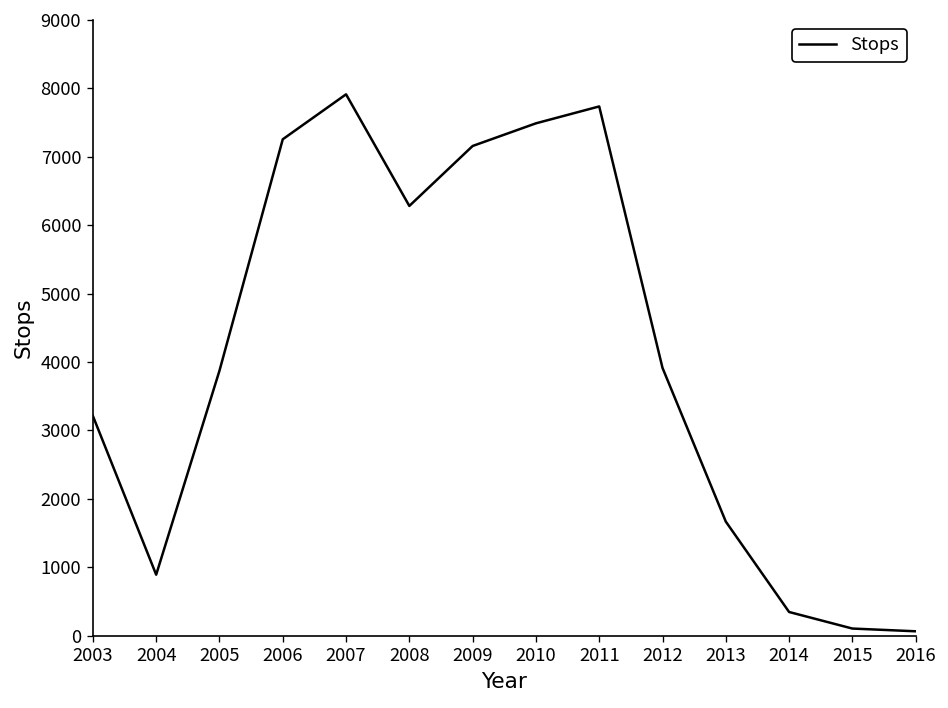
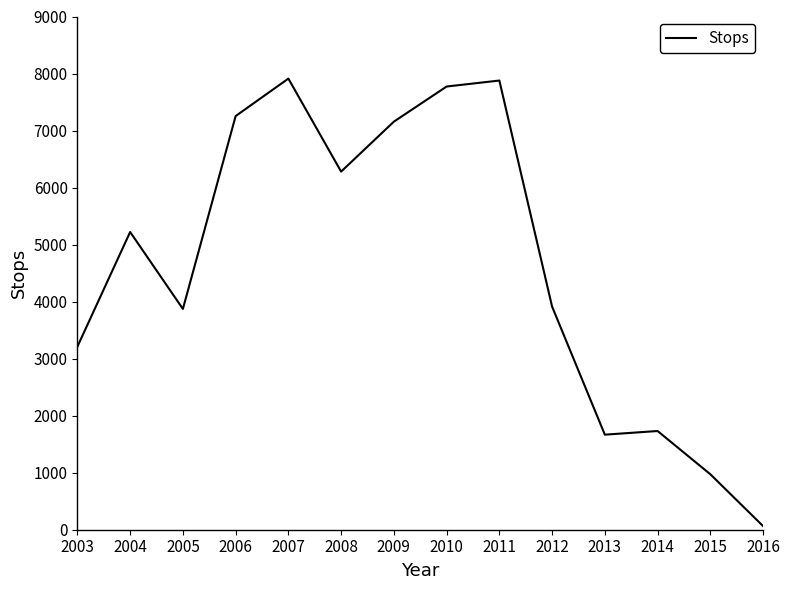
2004: 900 -> 5200
2010: 7500 -> 7800
2011: 7700 -> 7900
2014: 300 -> 1700
2015: 100 -> 1000
